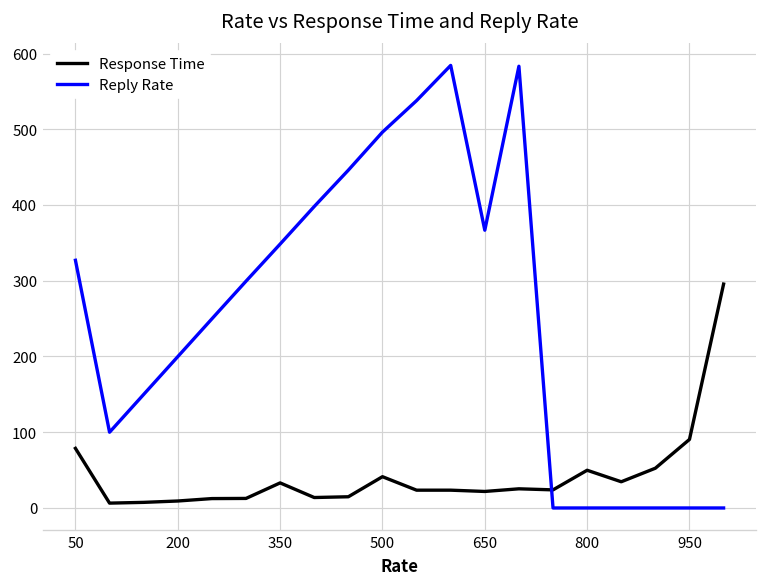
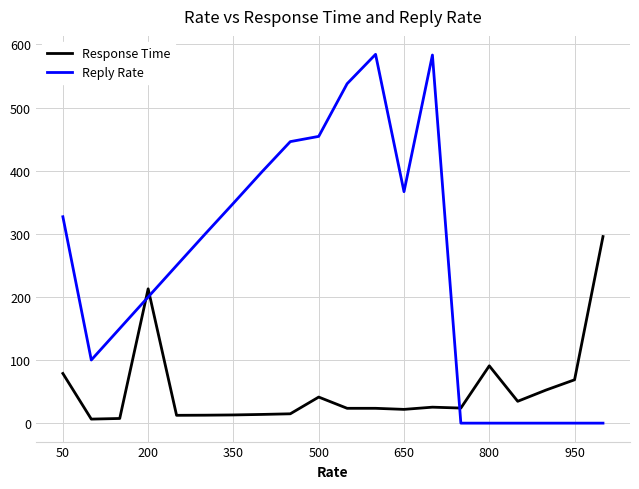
Response Time, 200: 10 -> 210
Response Time, 350: 30 -> 10
Reply Rate, 500: 500 -> 450
Response Time, 800: 50 -> 90
Response Time, 950: 90 -> 70
